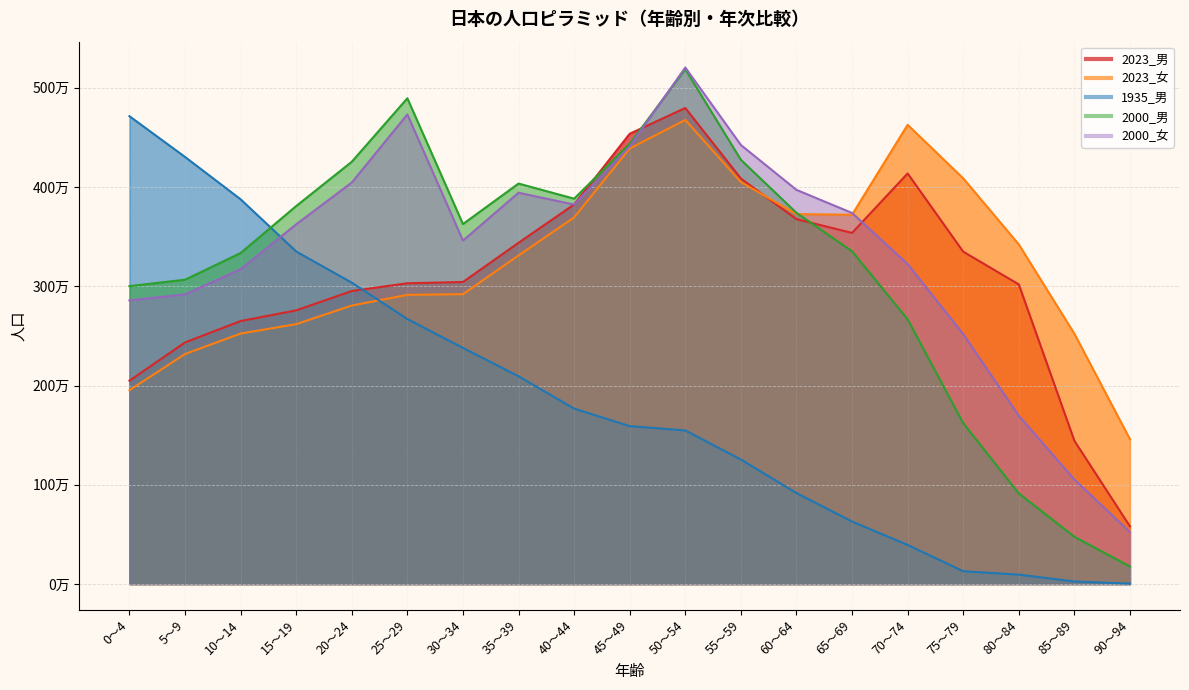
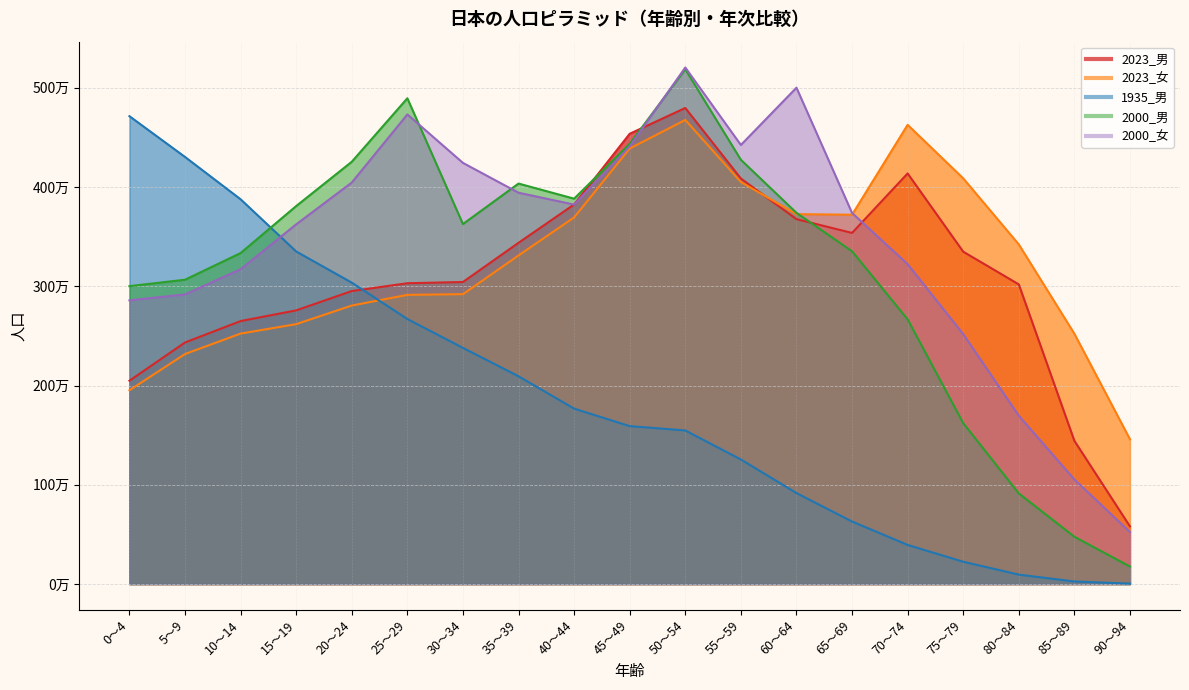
2000_女, 30～34: 350万 -> 420万
2000_女, 60～64: 400万 -> 500万
1935_男, 75～79: 10万 -> 20万
